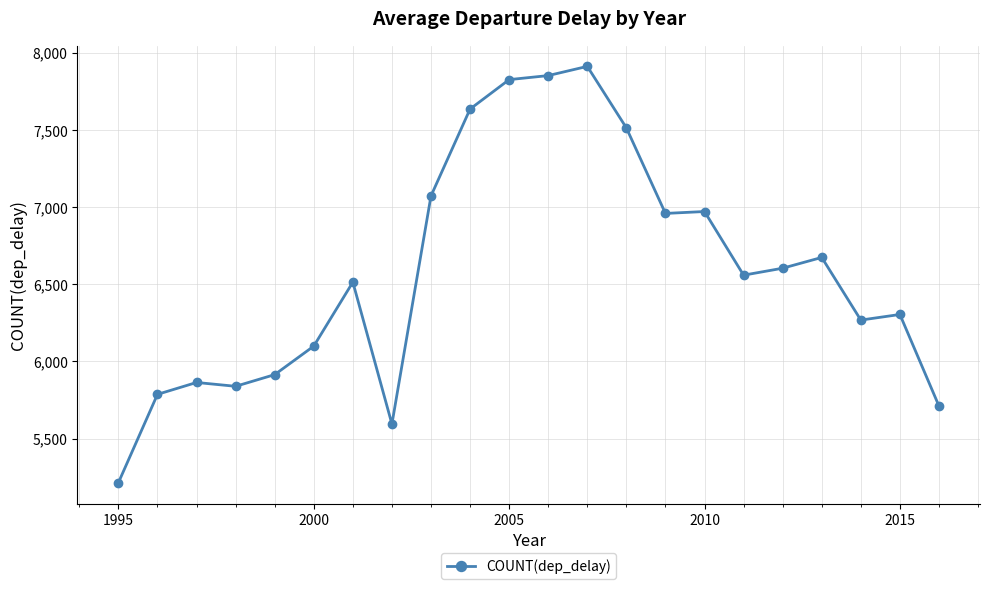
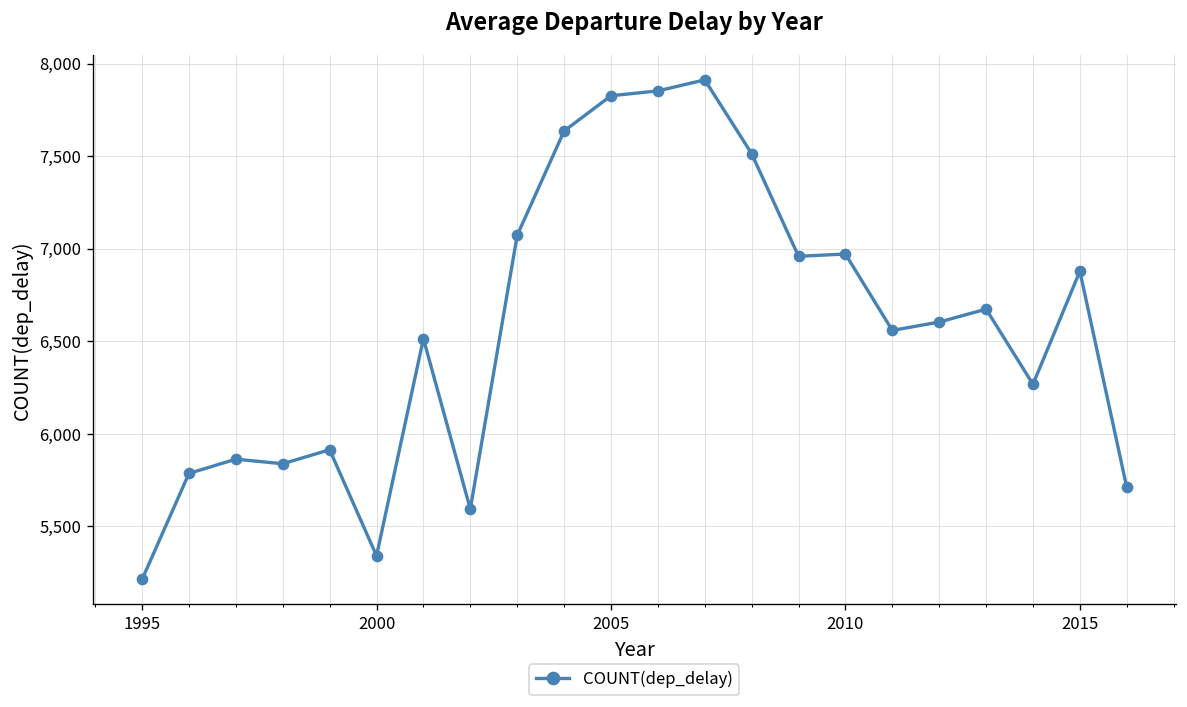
2000: 6,100 -> 5,340
2015: 6,300 -> 6,880
